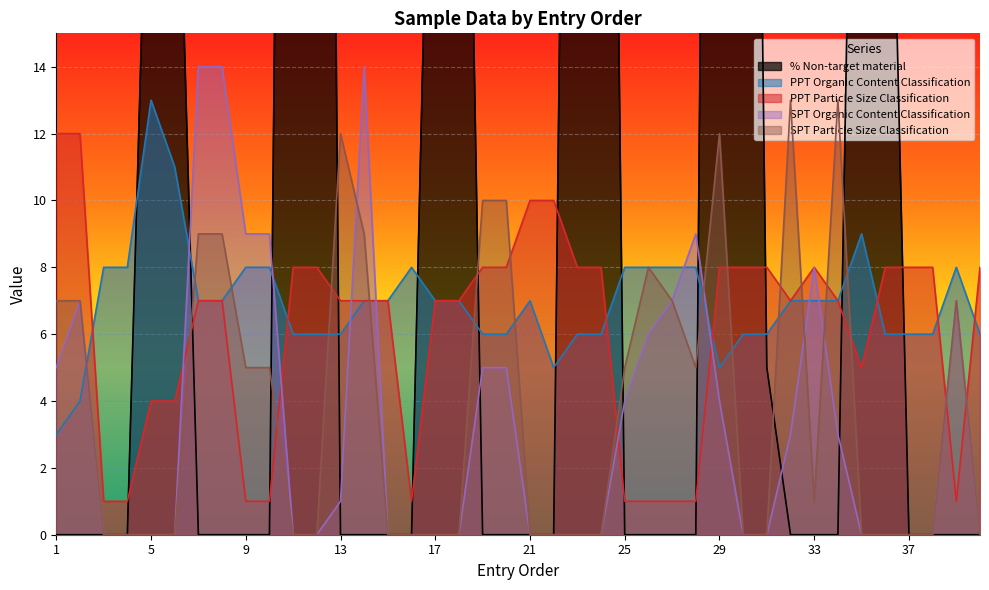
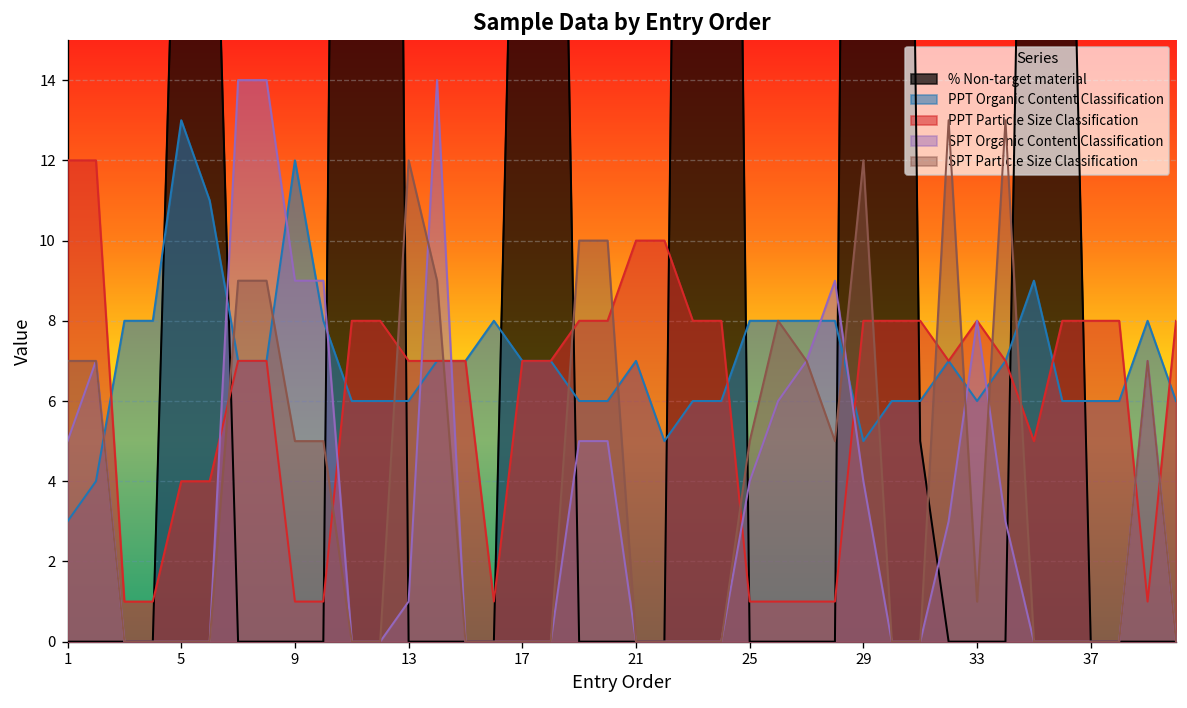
PPT Organic Content Classification, 9: 8 -> 12
PPT Organic Content Classification, 33: 7 -> 6
